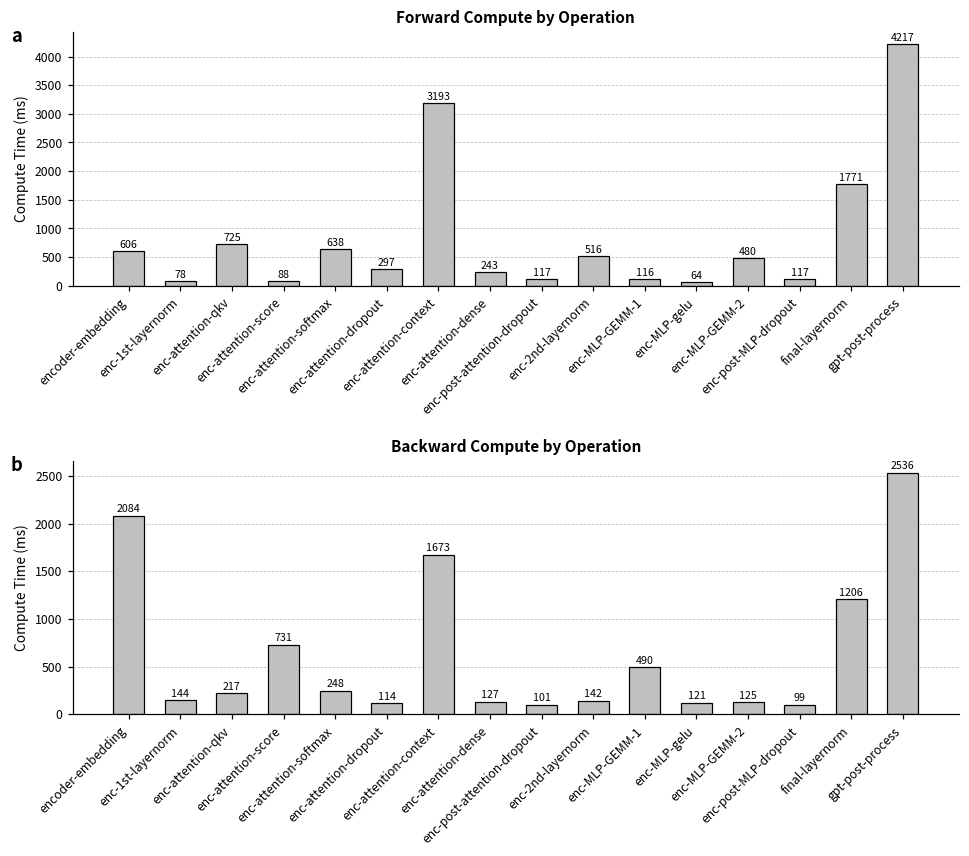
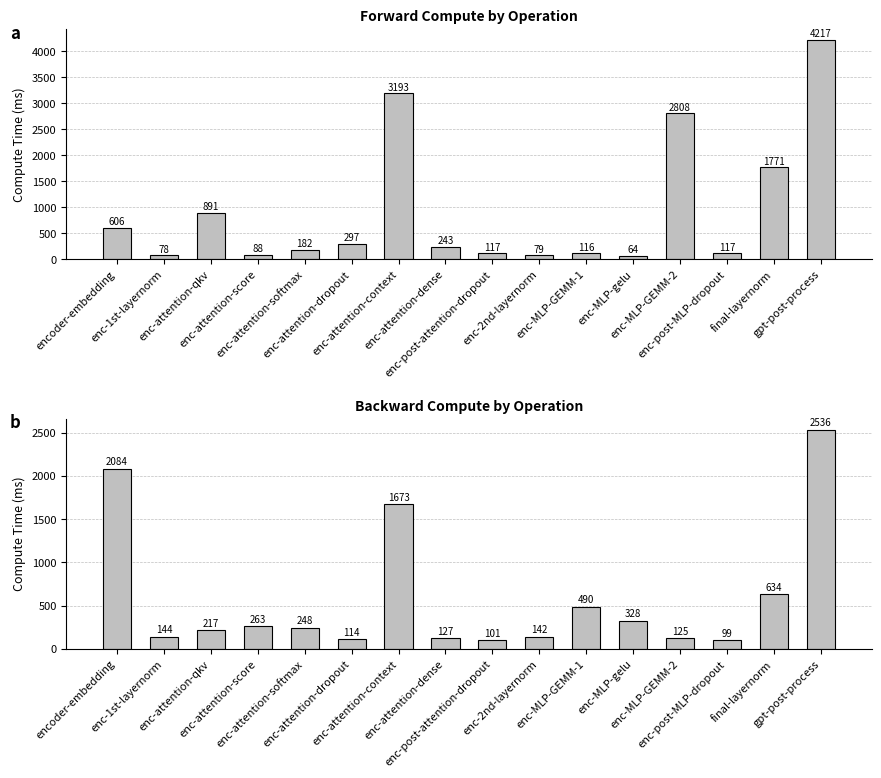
Forward Compute by Operation, enc-attention-qkv: 725 -> 891
Forward Compute by Operation, enc-attention-softmax: 638 -> 182
Forward Compute by Operation, enc-2nd-layernorm: 516 -> 79
Forward Compute by Operation, enc-MLP-GEMM-2: 480 -> 2808
Backward Compute by Operation, enc-attention-score: 731 -> 263
Backward Compute by Operation, enc-MLP-gelu: 121 -> 328
Backward Compute by Operation, final-layernorm: 1206 -> 634
